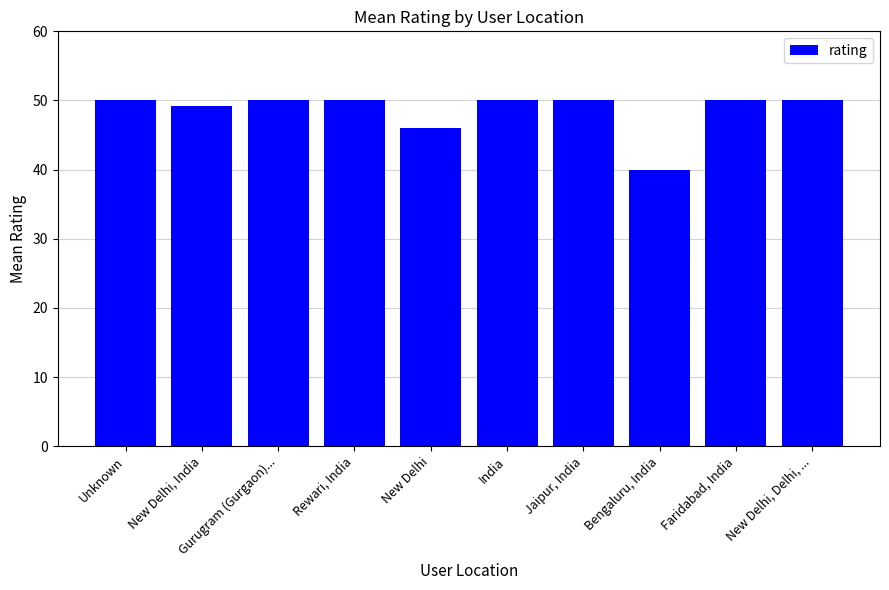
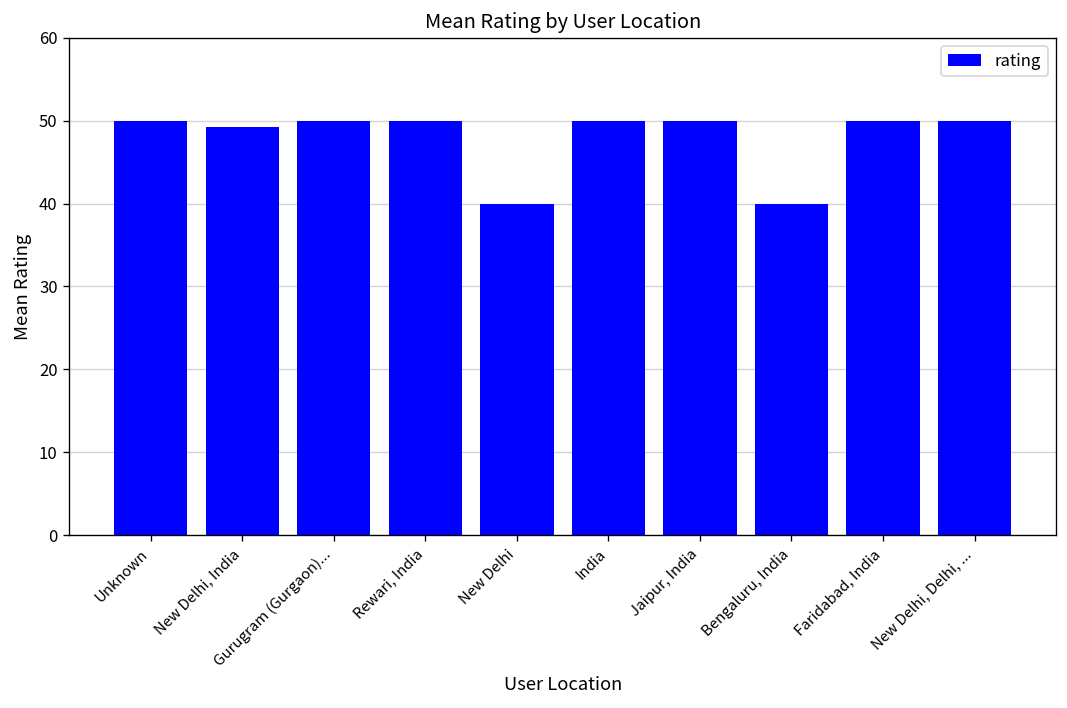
New Delhi: 46 -> 40
